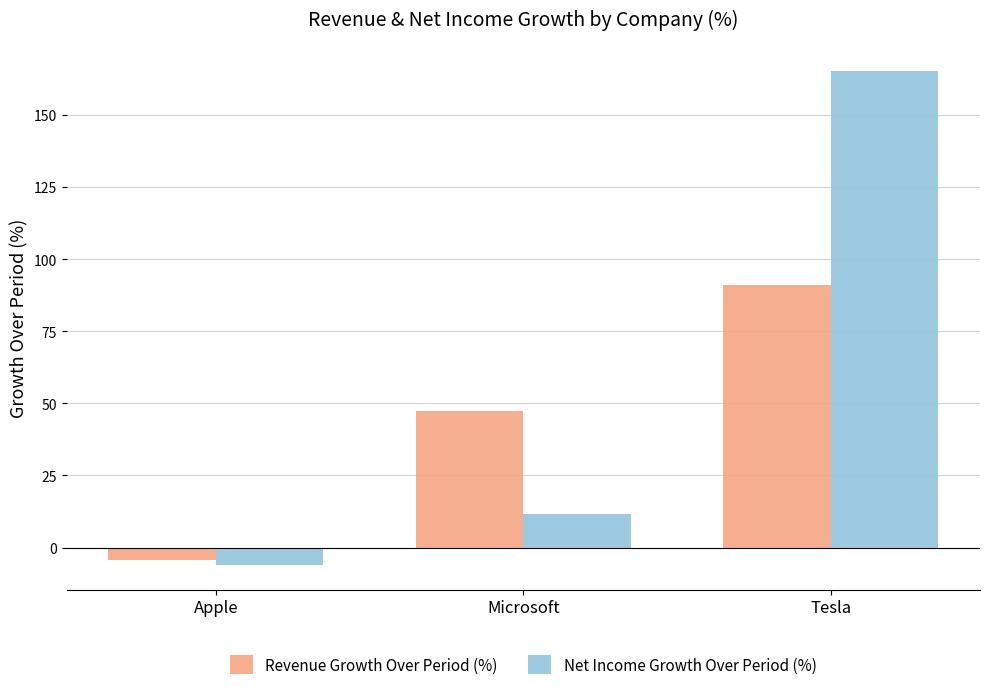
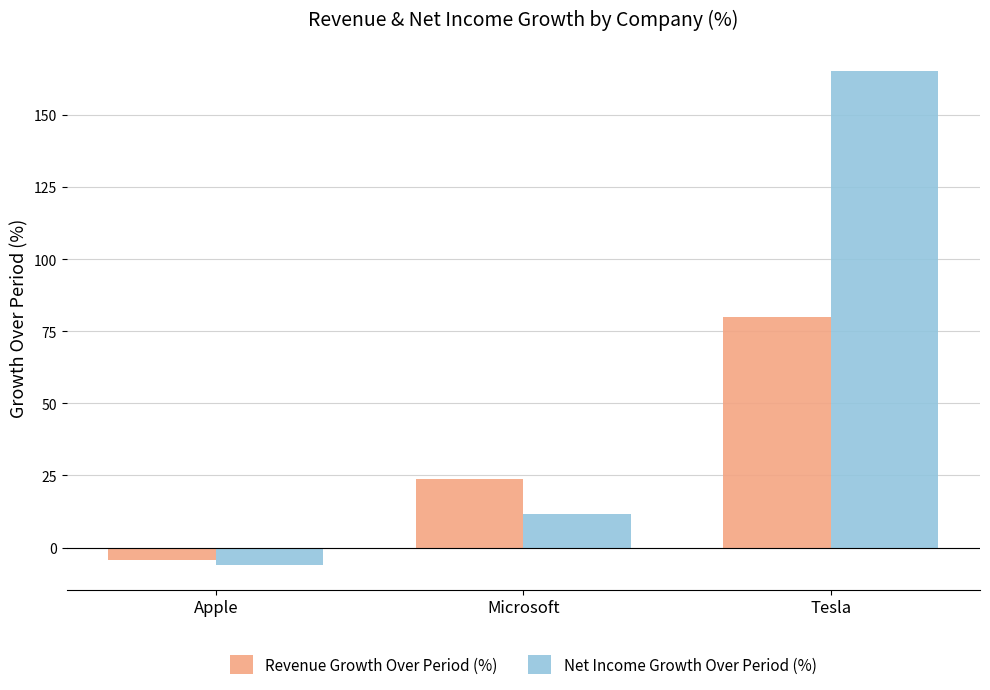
Revenue Growth Over Period (%), Microsoft: 47 -> 24
Revenue Growth Over Period (%), Tesla: 91 -> 80
